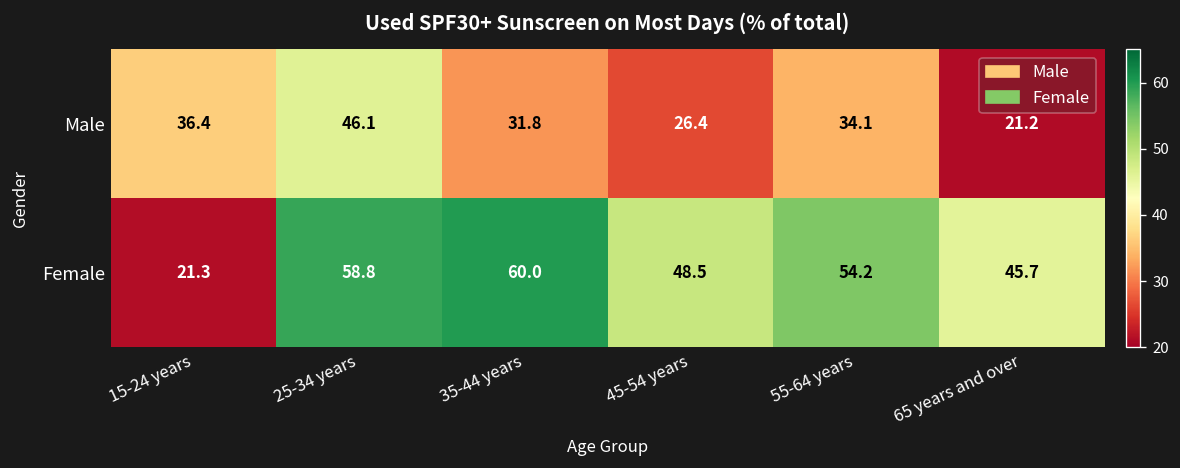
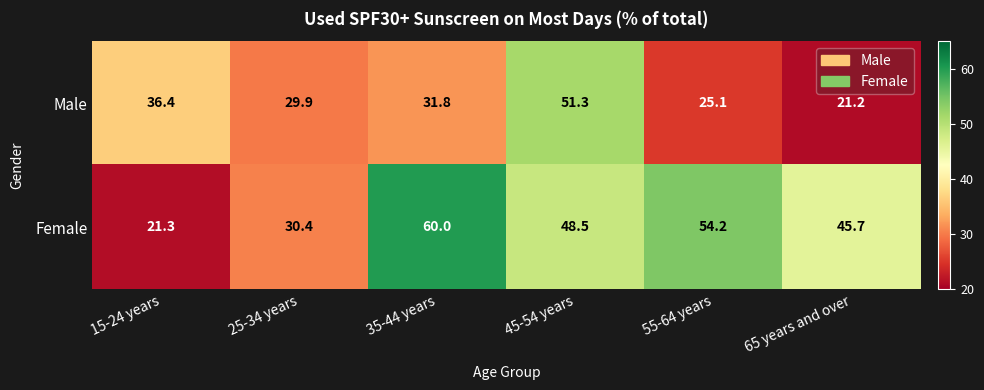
Male, 25-34 years: 46.1 -> 29.9
Male, 45-54 years: 26.4 -> 51.3
Male, 55-64 years: 34.1 -> 25.1
Female, 25-34 years: 58.8 -> 30.4
